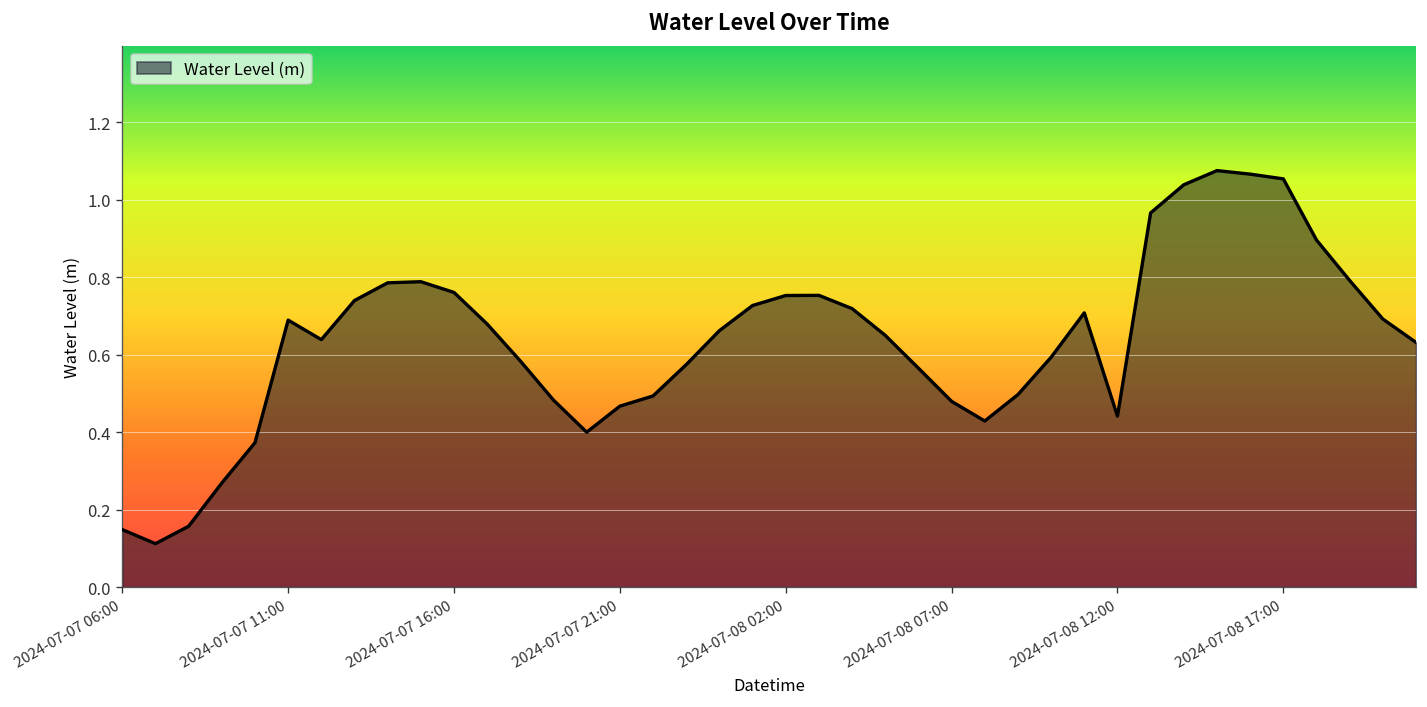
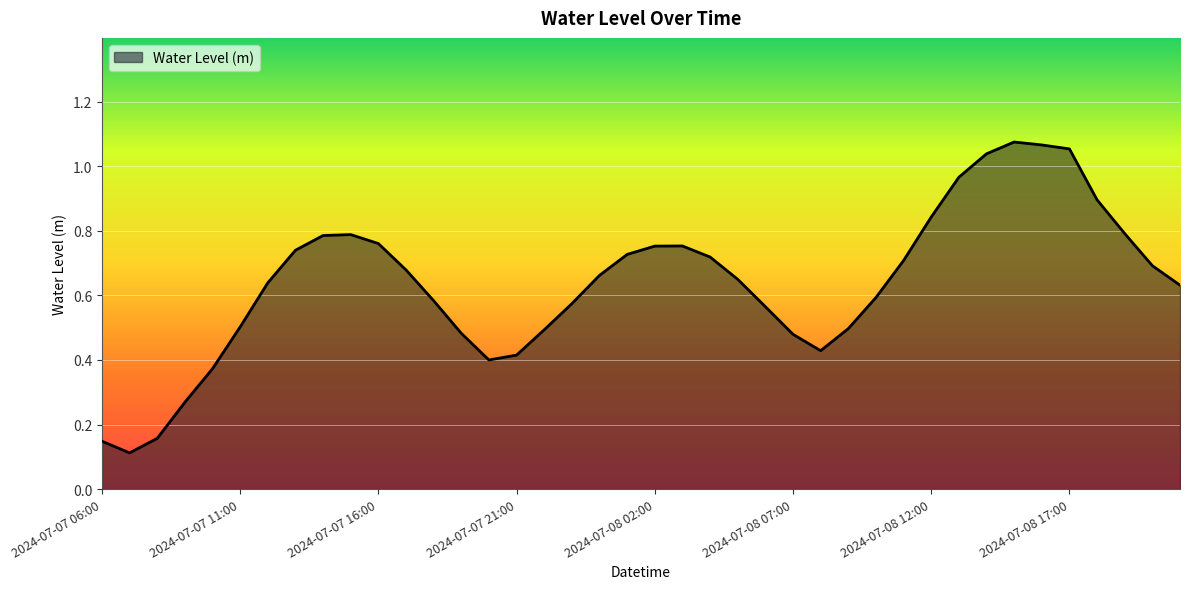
2024-07-07 11:00: 0.69 -> 0.50
2024-07-07 21:00: 0.47 -> 0.41
2024-07-08 12:00: 0.44 -> 0.84
